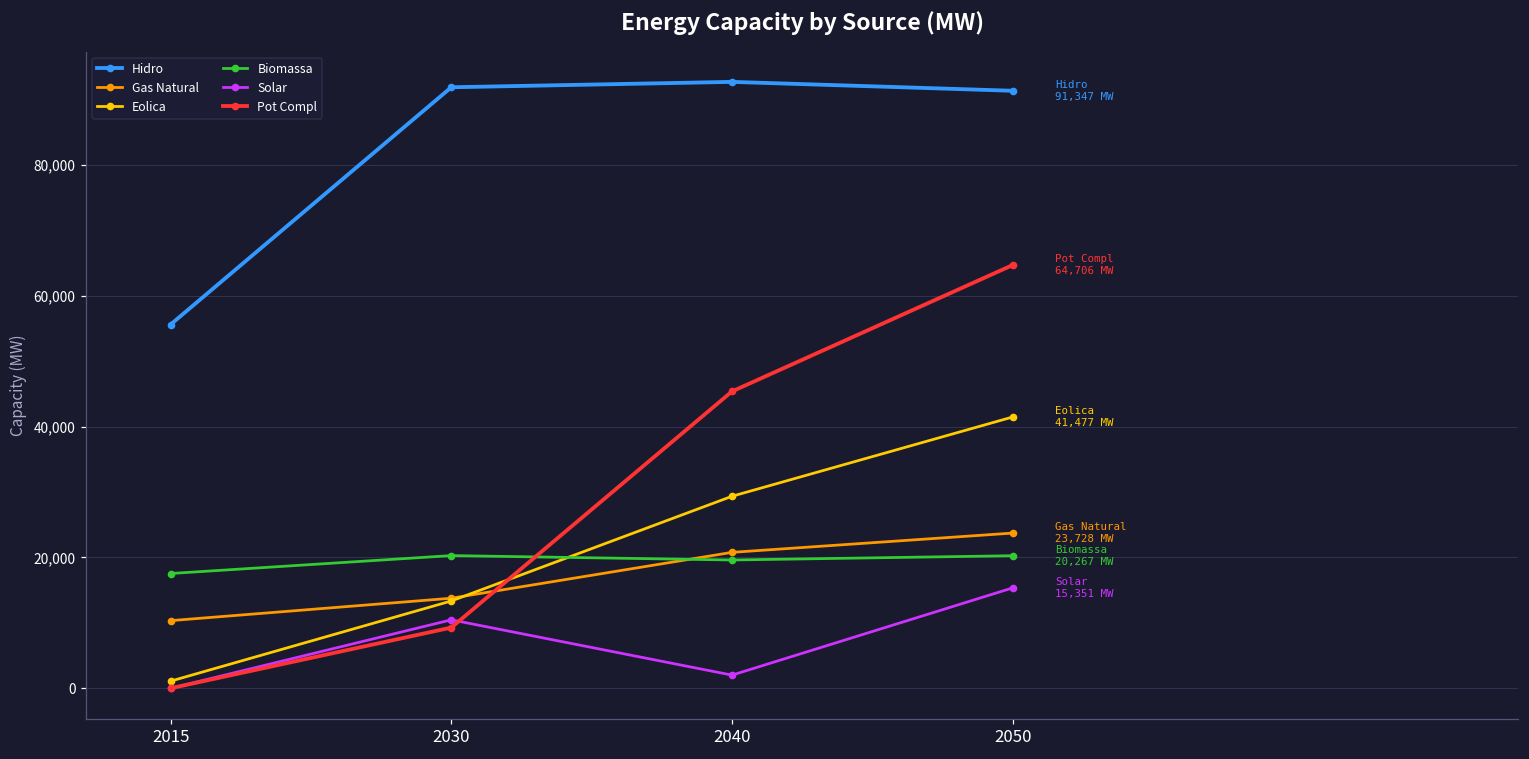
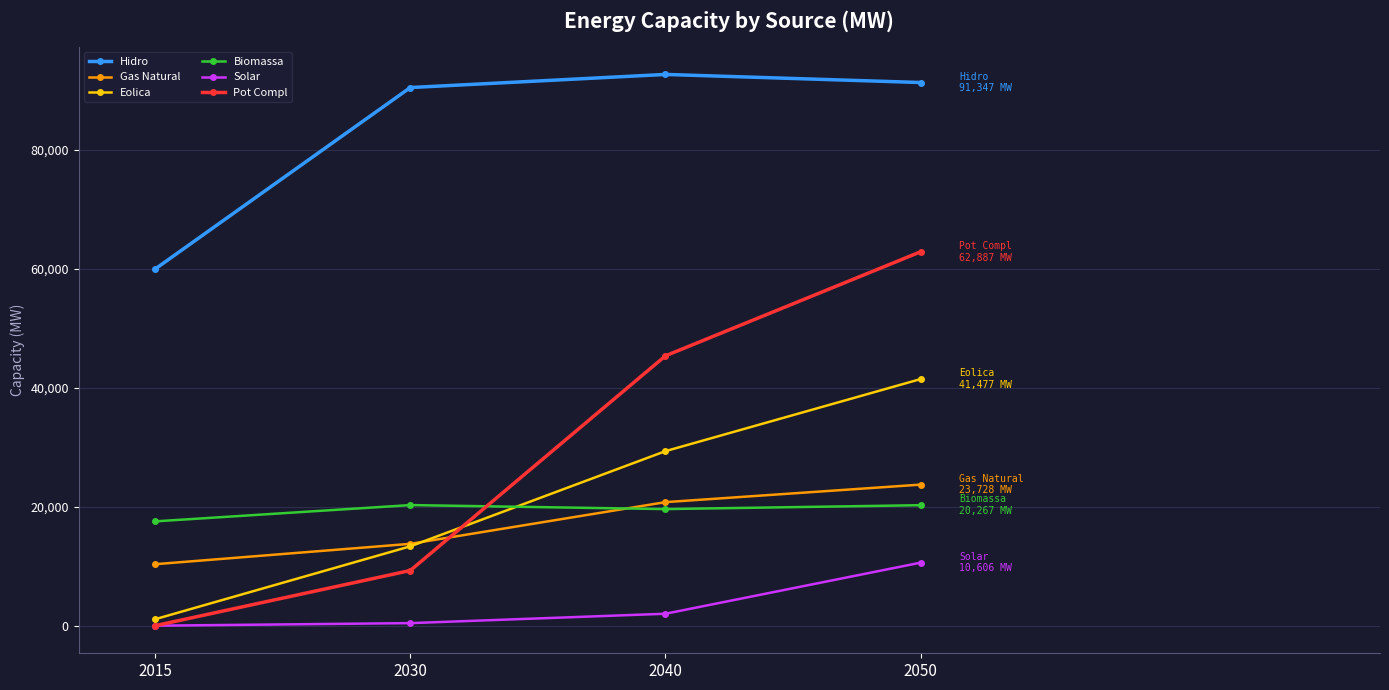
Hidro, 2015: 56,000 -> 60,000
Hidro, 2030: 92,000 -> 91,000
Solar, 2030: 10,000 -> 0
Solar, 2050: 15,351 -> 10,606
Pot Compl, 2050: 64,706 -> 62,887
